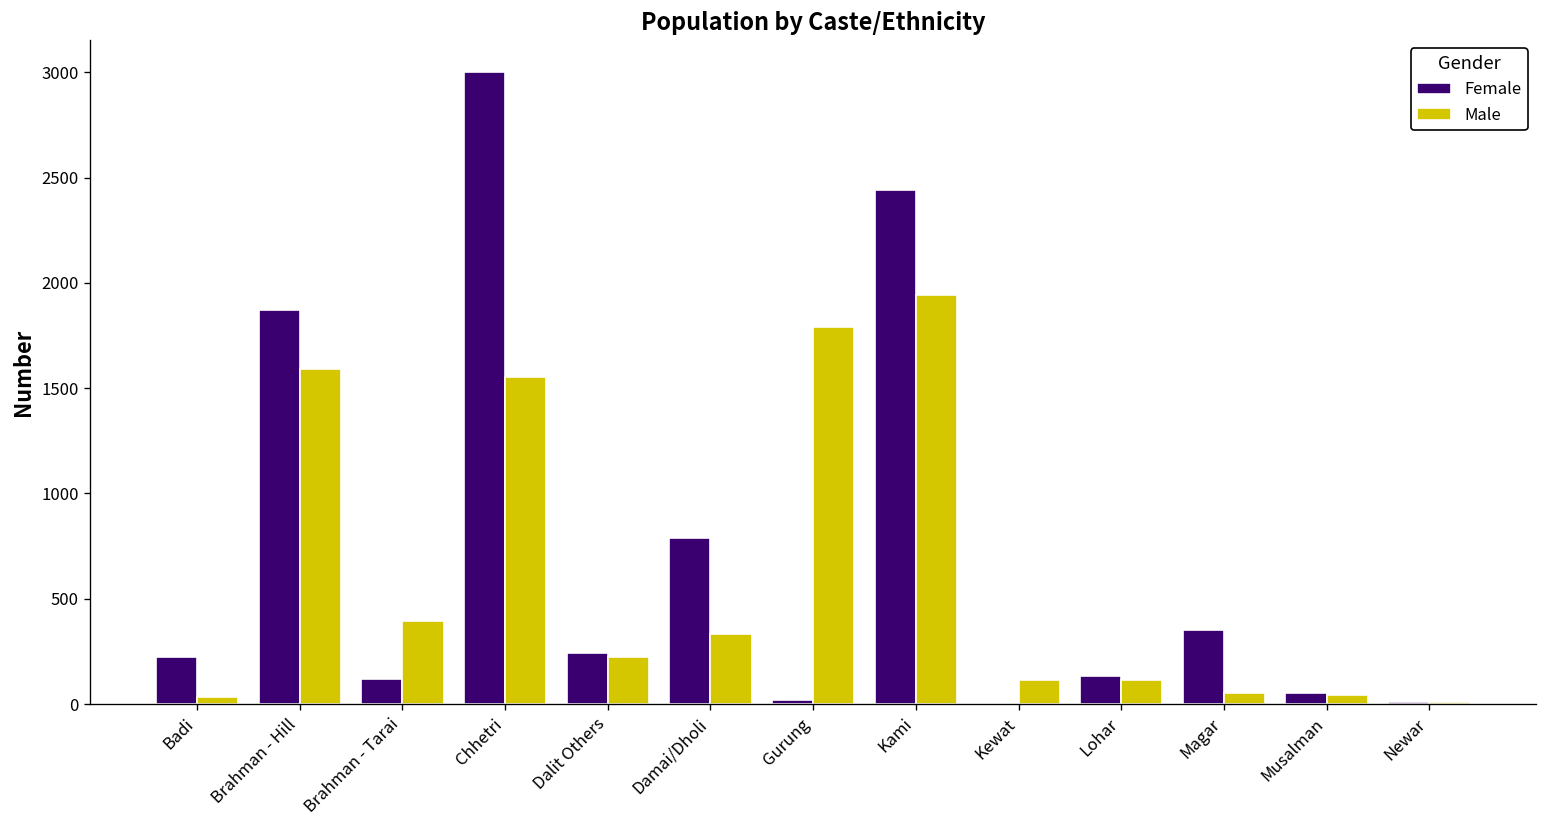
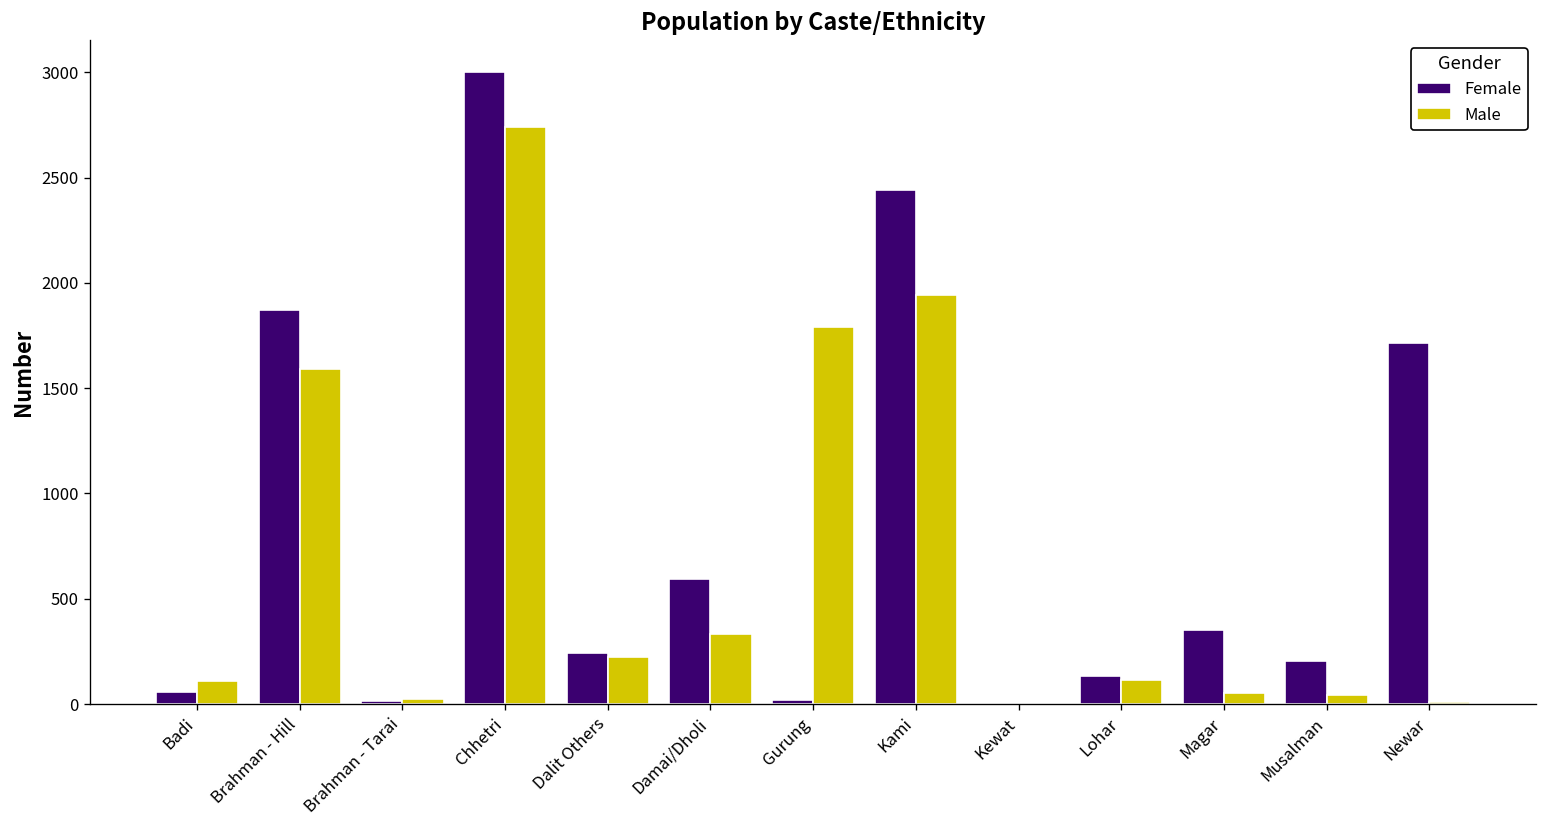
Female, Badi: 230 -> 60
Male, Badi: 30 -> 110
Female, Brahman - Tarai: 120 -> 20
Male, Brahman - Tarai: 390 -> 20
Male, Chhetri: 1550 -> 2740
Female, Damai/Dholi: 790 -> 590
Male, Kewat: 120 -> 10
Female, Musalman: 60 -> 210
Female, Newar: 10 -> 1710
